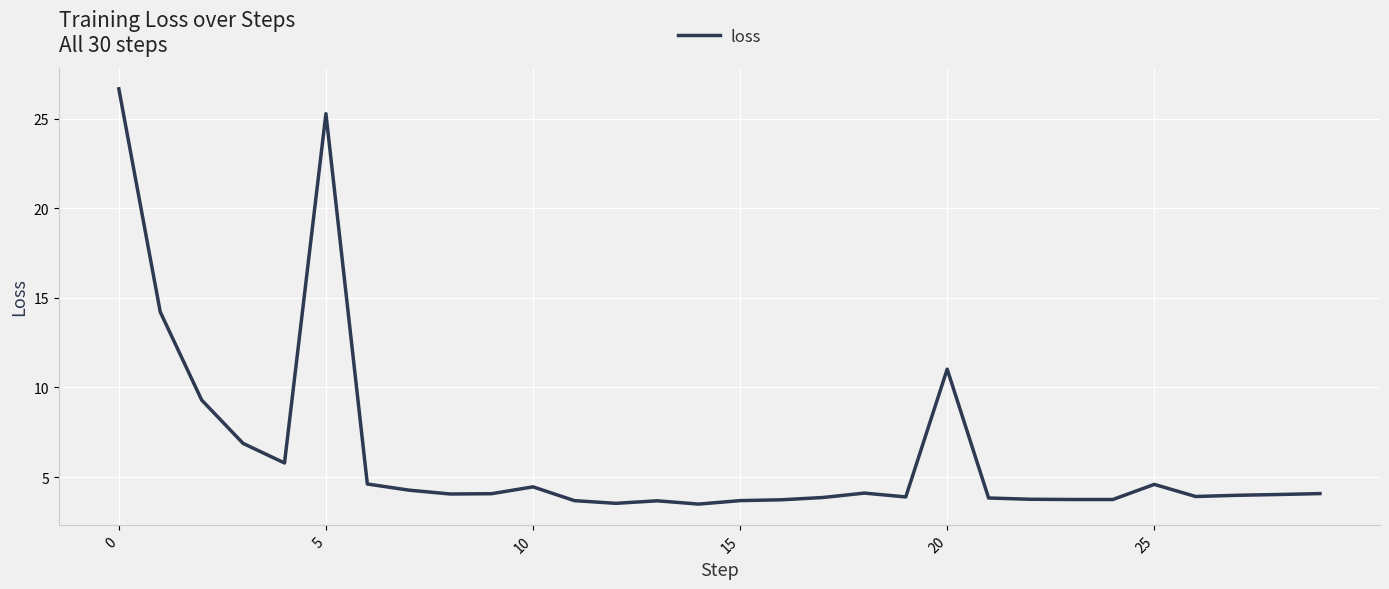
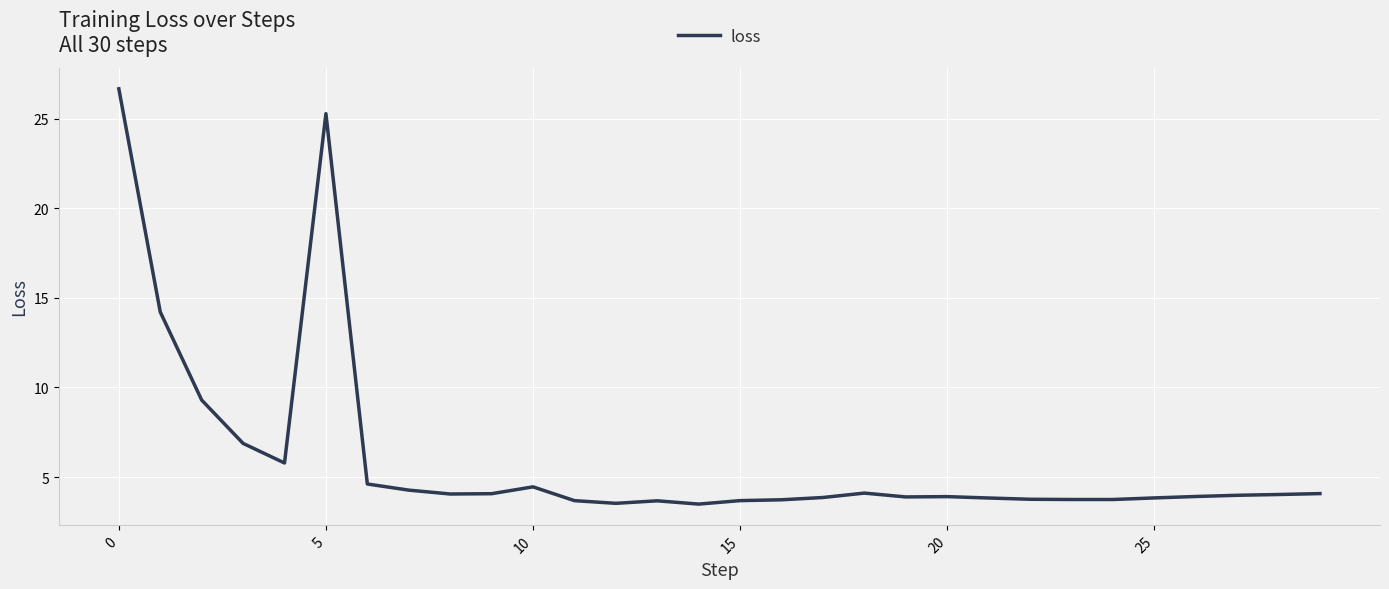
20: 11.0 -> 3.9
25: 4.6 -> 3.8
